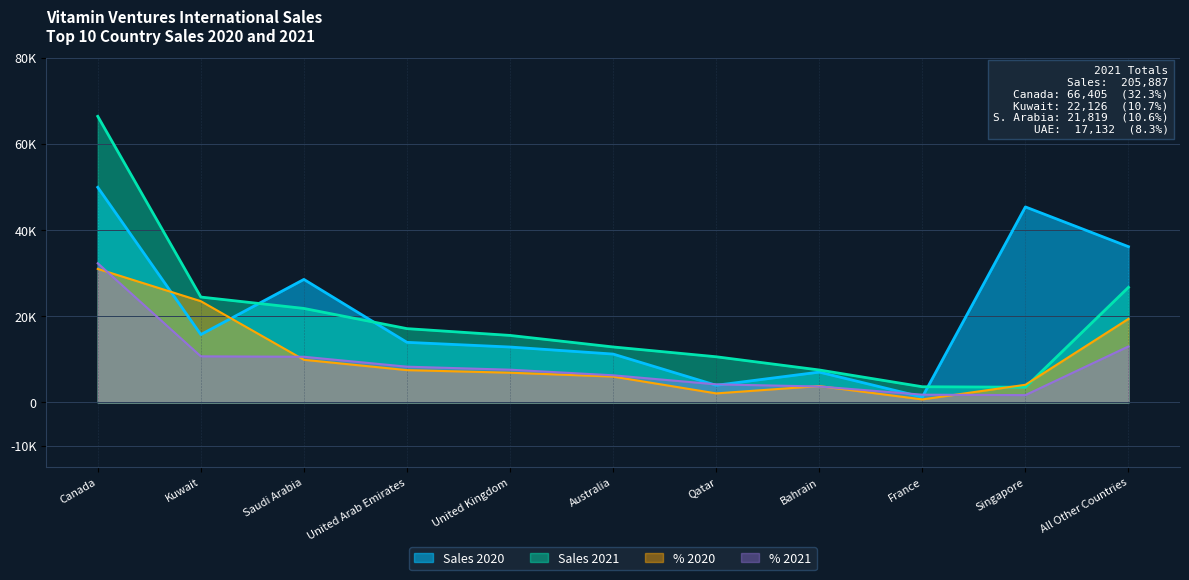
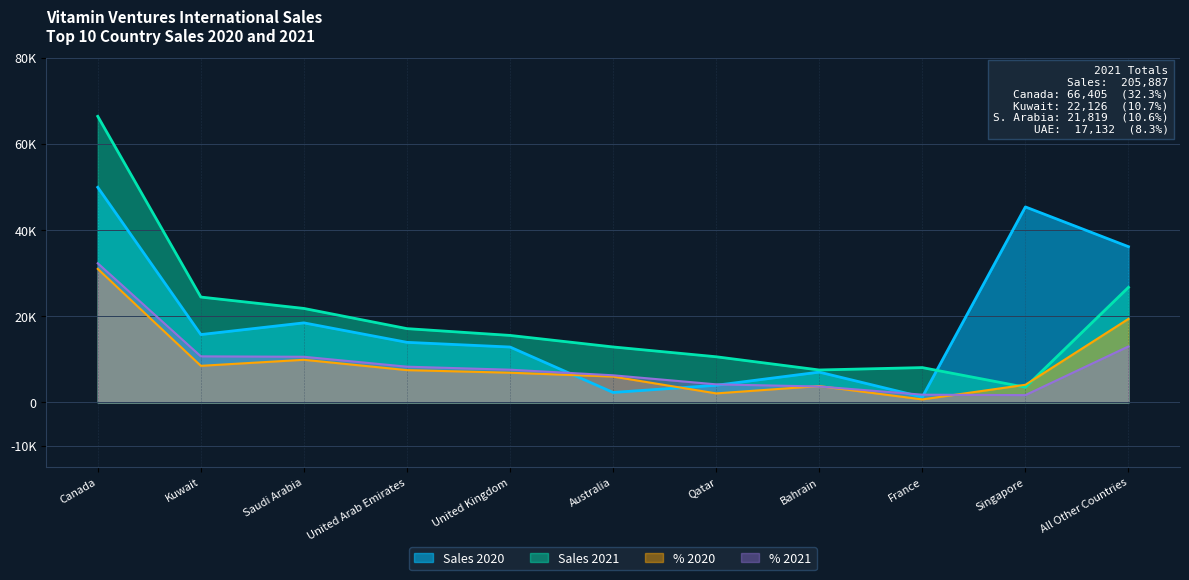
% 2020, Kuwait: 24000 -> 9000
Sales 2020, Saudi Arabia: 29000 -> 18000
Sales 2020, Australia: 11000 -> 2000
Sales 2021, France: 4000 -> 8000
